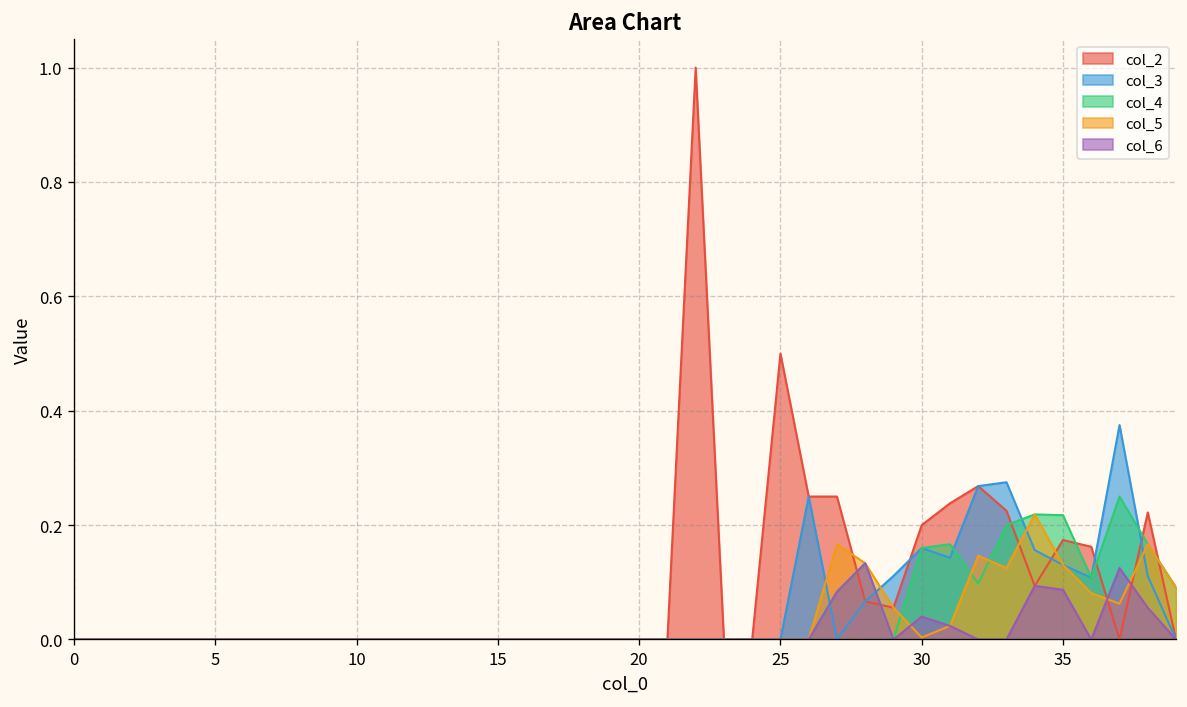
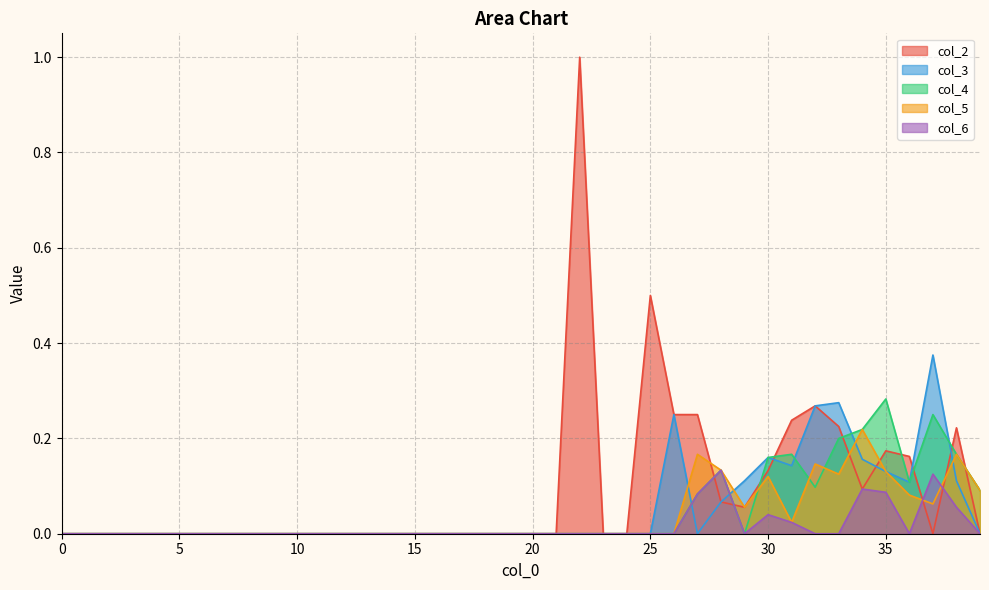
col_2, 30: 0.20 -> 0.13
col_5, 30: 0.00 -> 0.12
col_4, 35: 0.22 -> 0.28
